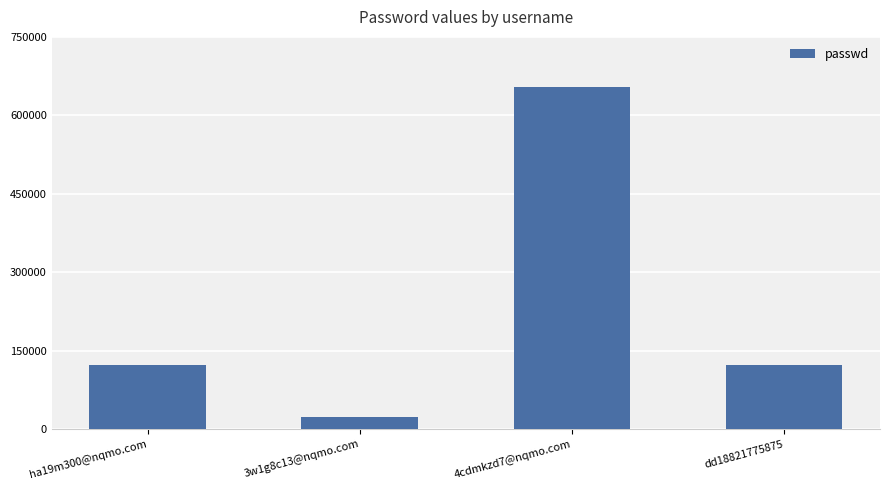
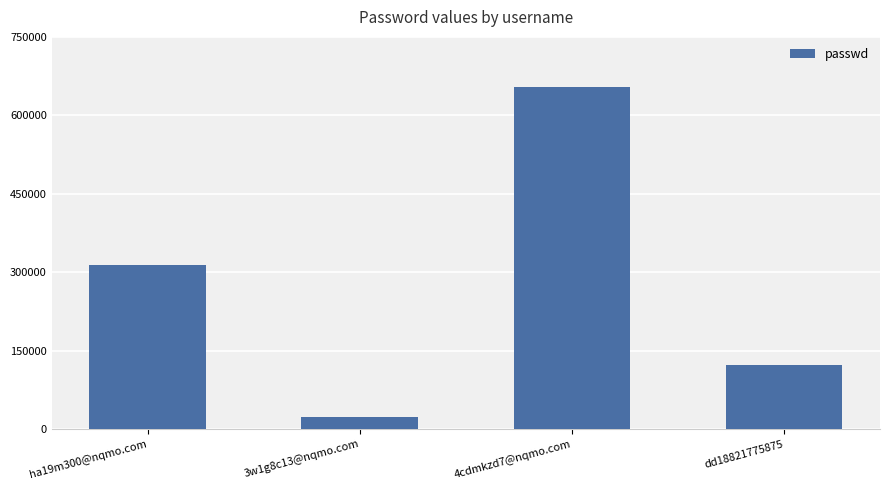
ha19m300@nqmo.com: 120000 -> 310000
